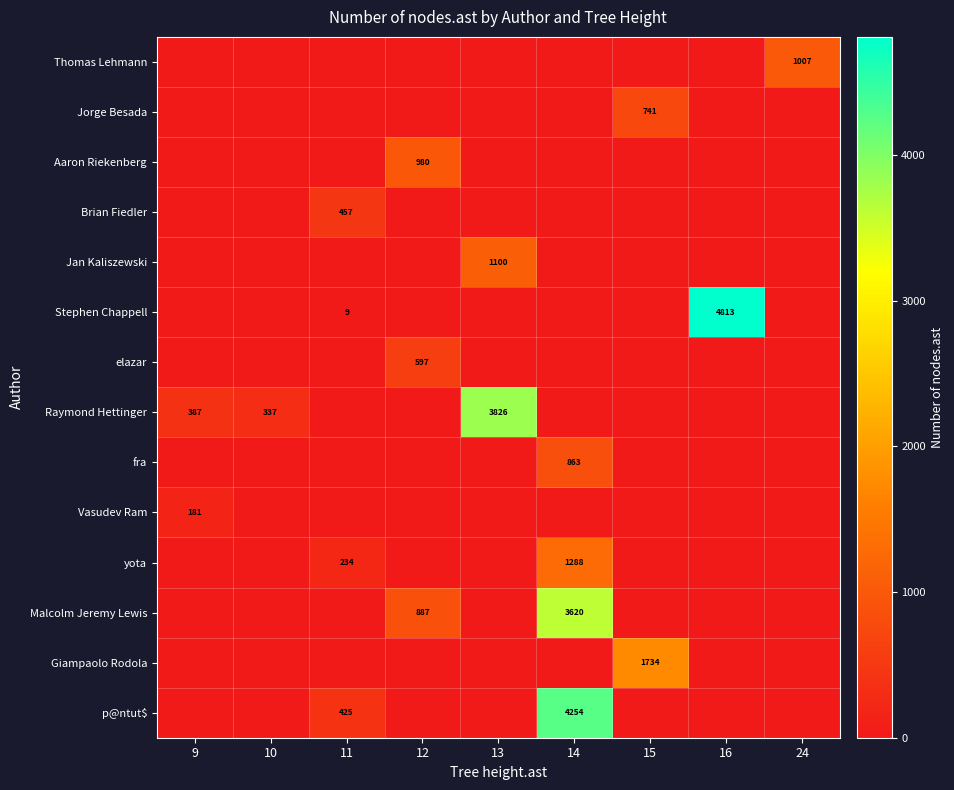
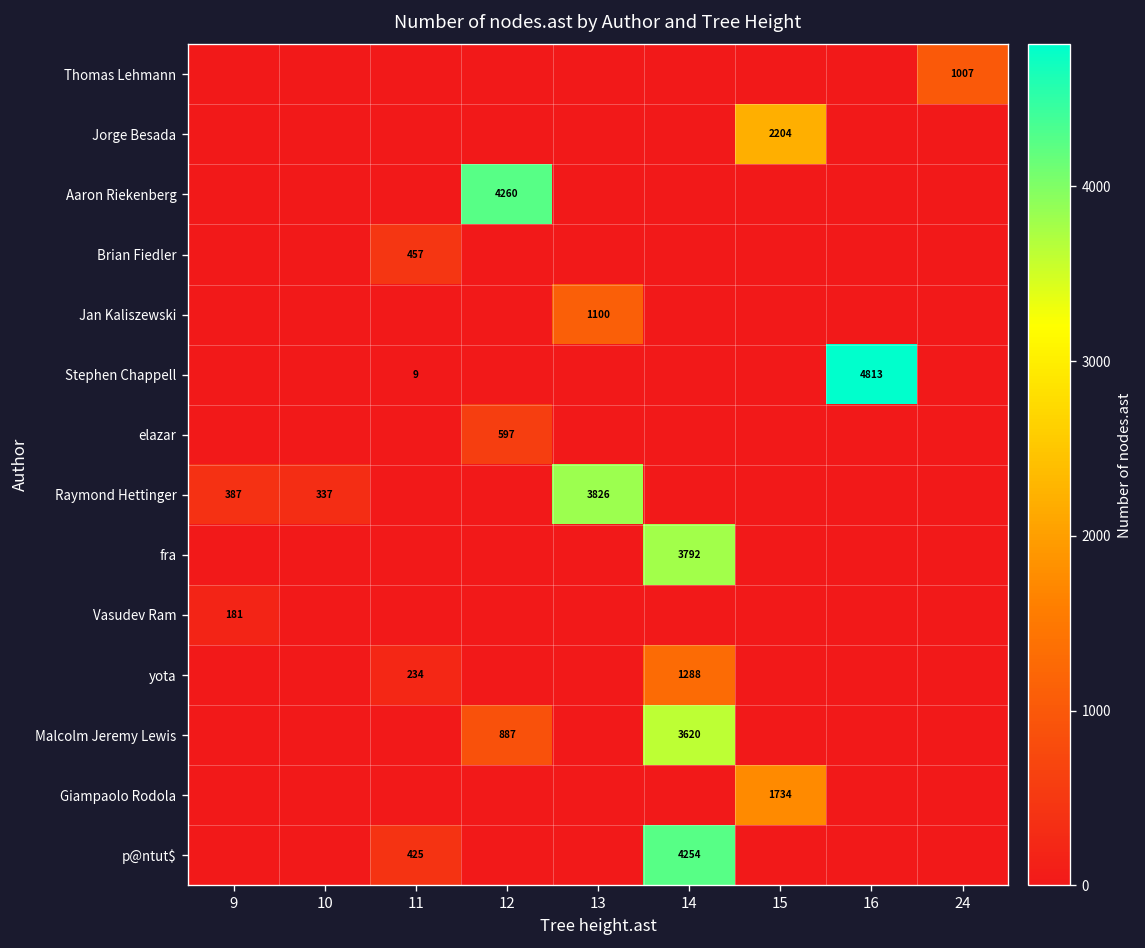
Jorge Besada, 15: 741 -> 2204
Aaron Riekenberg, 12: 980 -> 4260
fra, 14: 863 -> 3792
